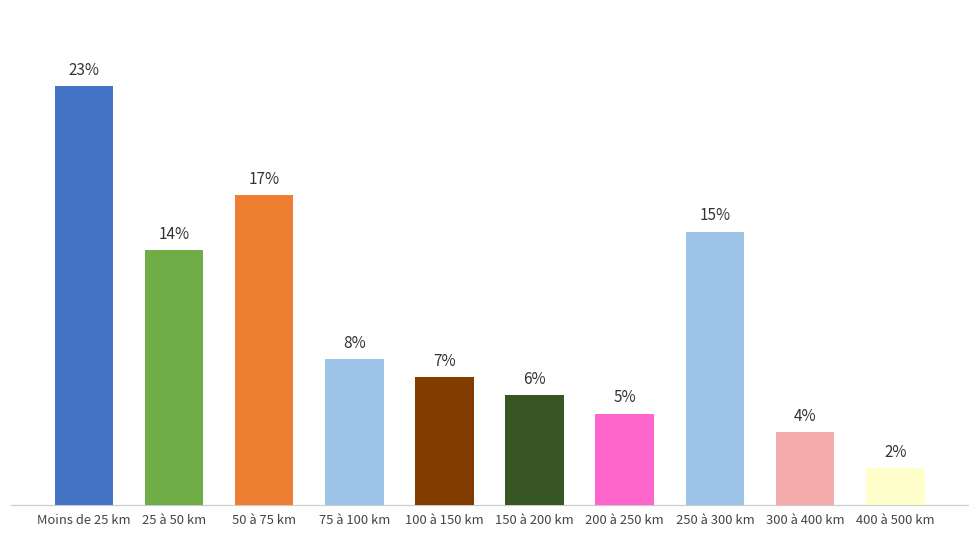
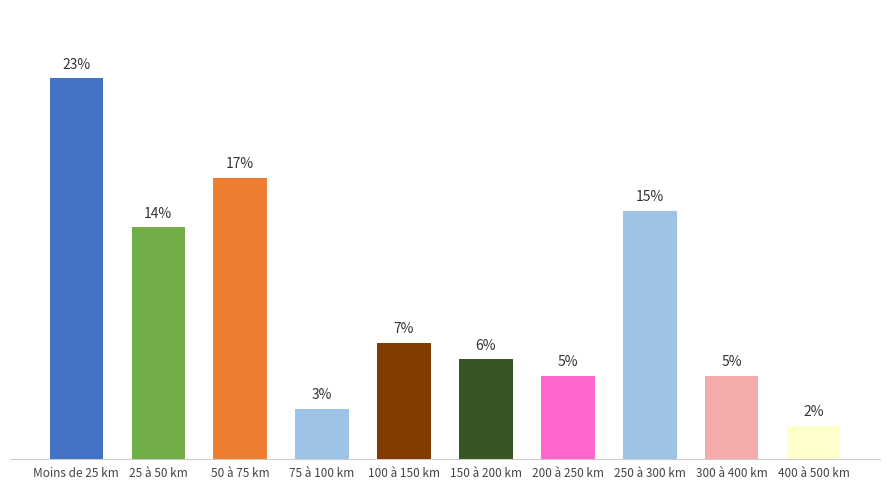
75 à 100 km: 8% -> 3%
300 à 400 km: 4% -> 5%
